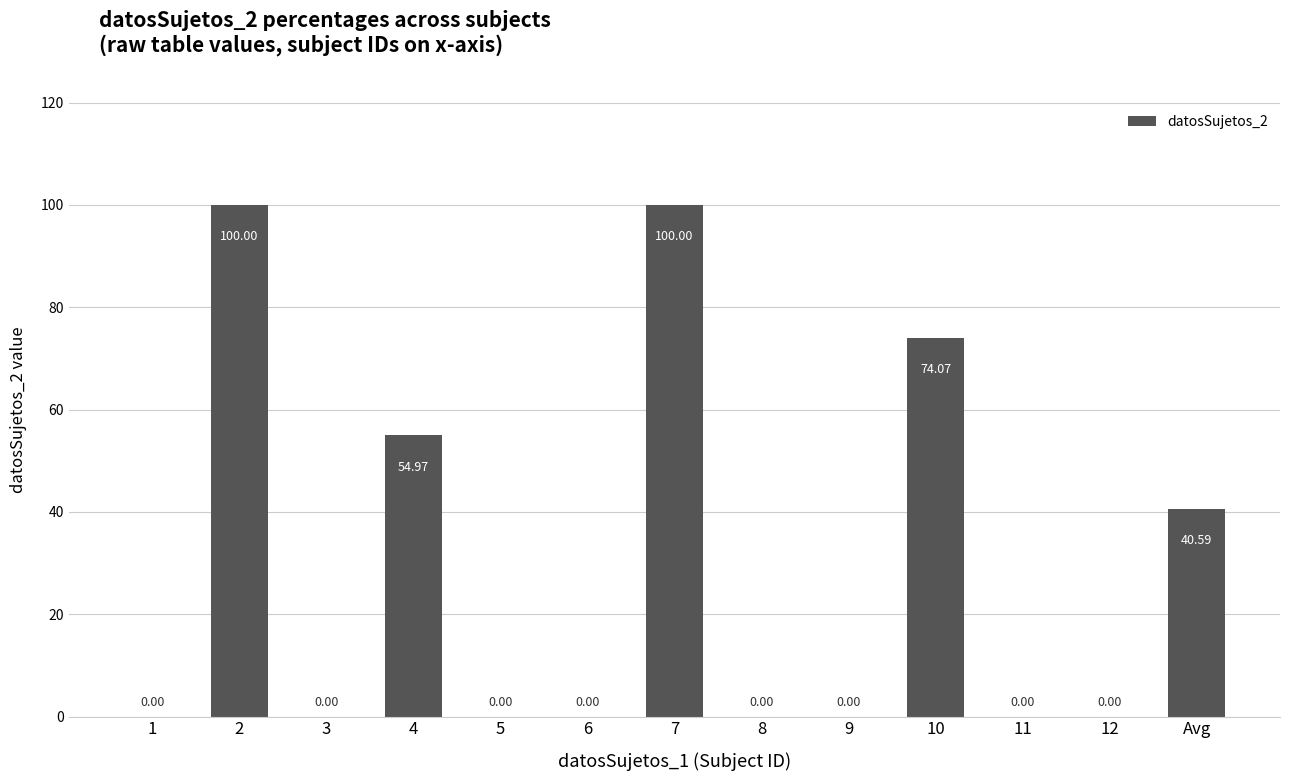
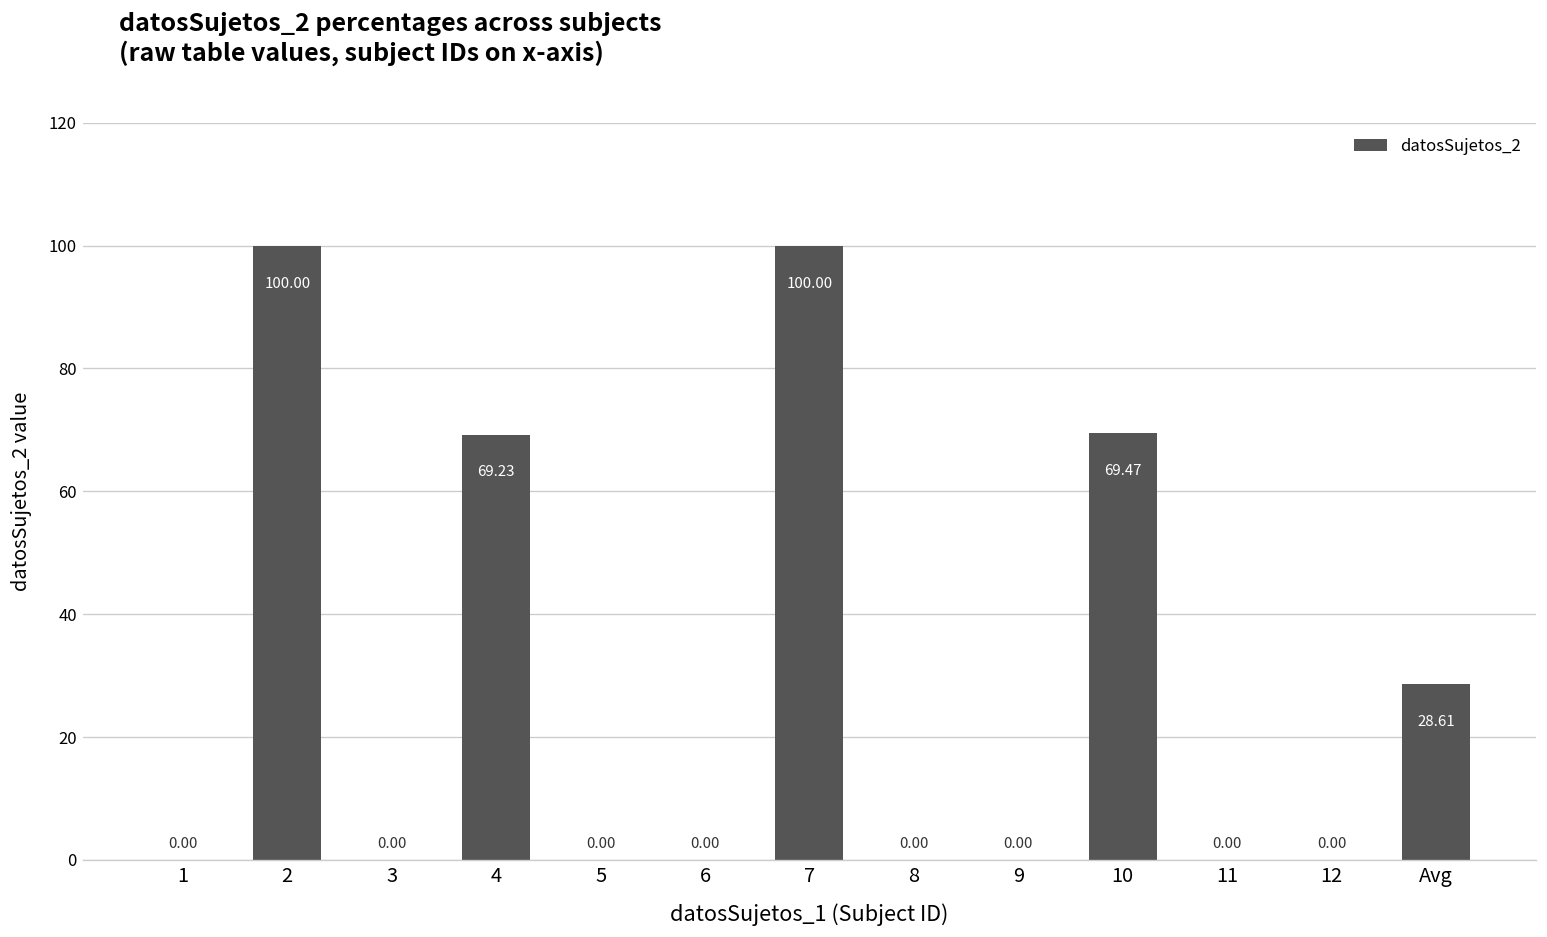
4: 54.97 -> 69.23
10: 74.07 -> 69.47
Avg: 40.59 -> 28.61
